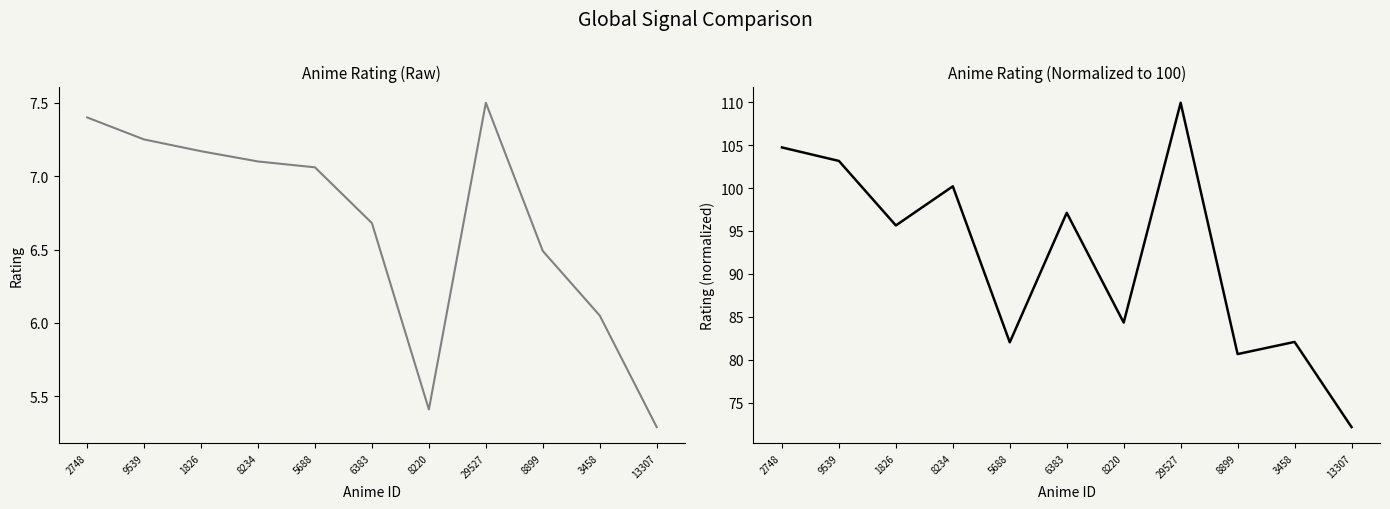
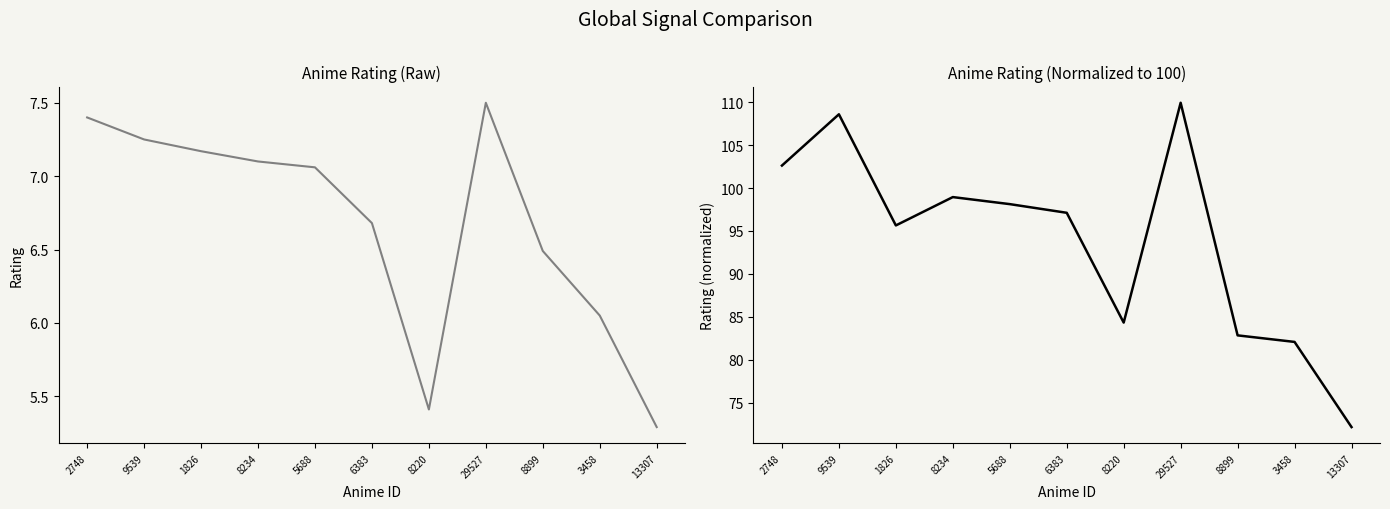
Anime Rating (Normalized to 100), 2748: 105 -> 103
Anime Rating (Normalized to 100), 9539: 103 -> 109
Anime Rating (Normalized to 100), 8234: 100 -> 99
Anime Rating (Normalized to 100), 5688: 82 -> 98
Anime Rating (Normalized to 100), 8899: 81 -> 83
